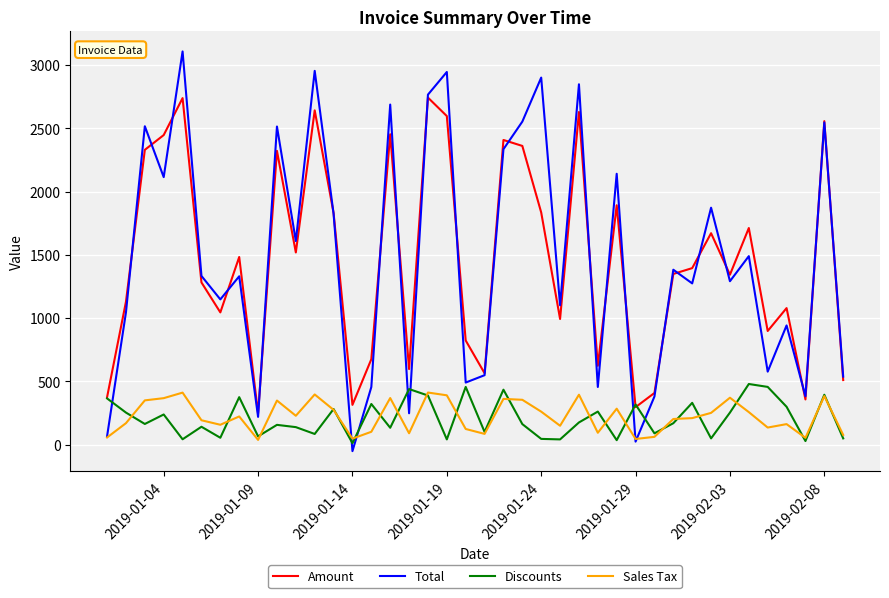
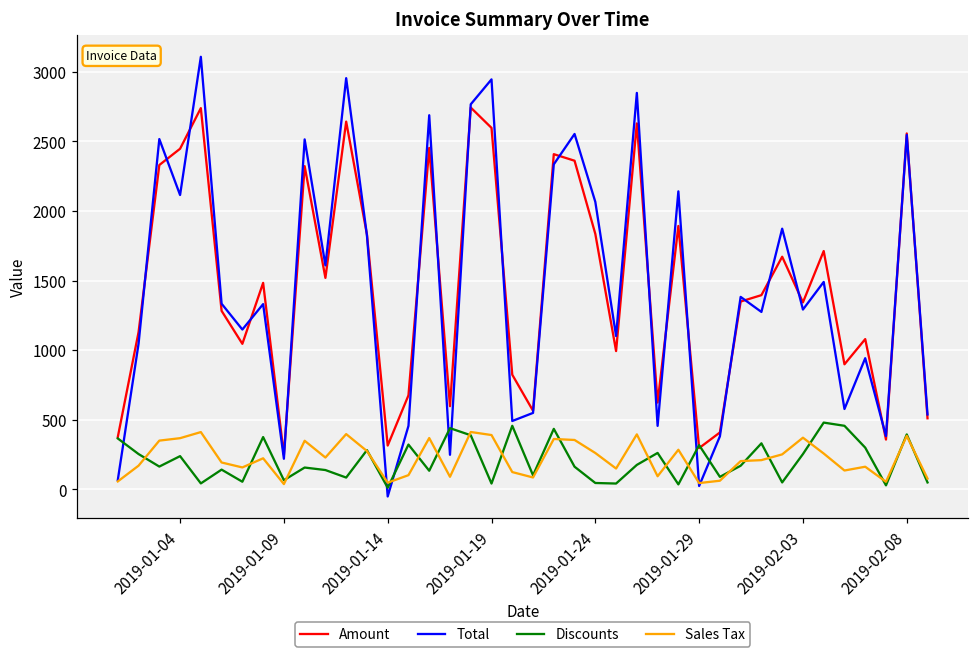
Total, 2019-01-24: 2900 -> 2070
